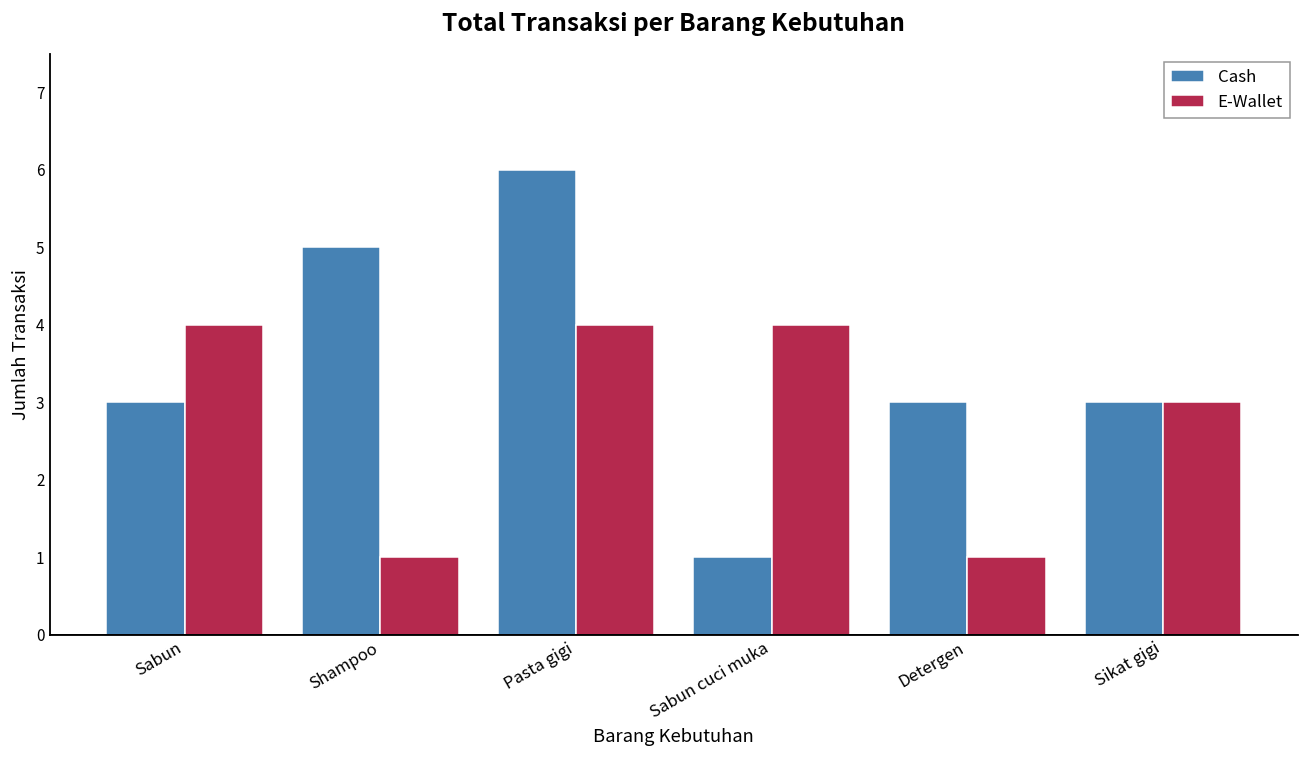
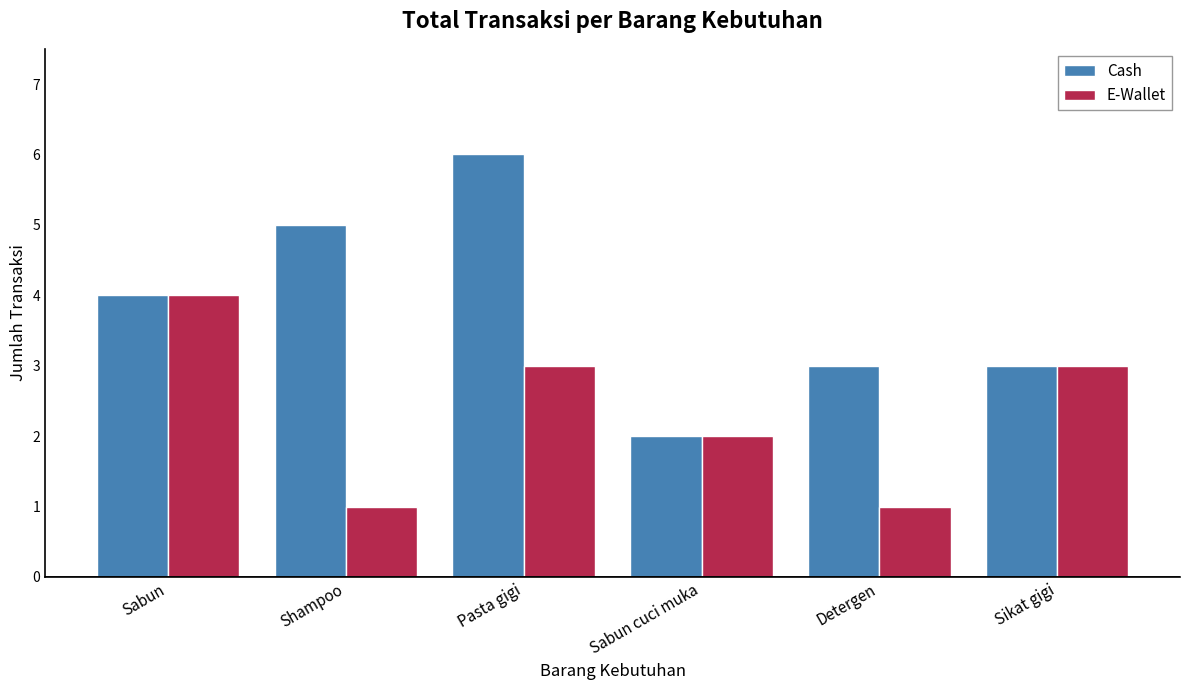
Cash, Sabun: 3 -> 4
E-Wallet, Pasta gigi: 4 -> 3
Cash, Sabun cuci muka: 1 -> 2
E-Wallet, Sabun cuci muka: 4 -> 2
